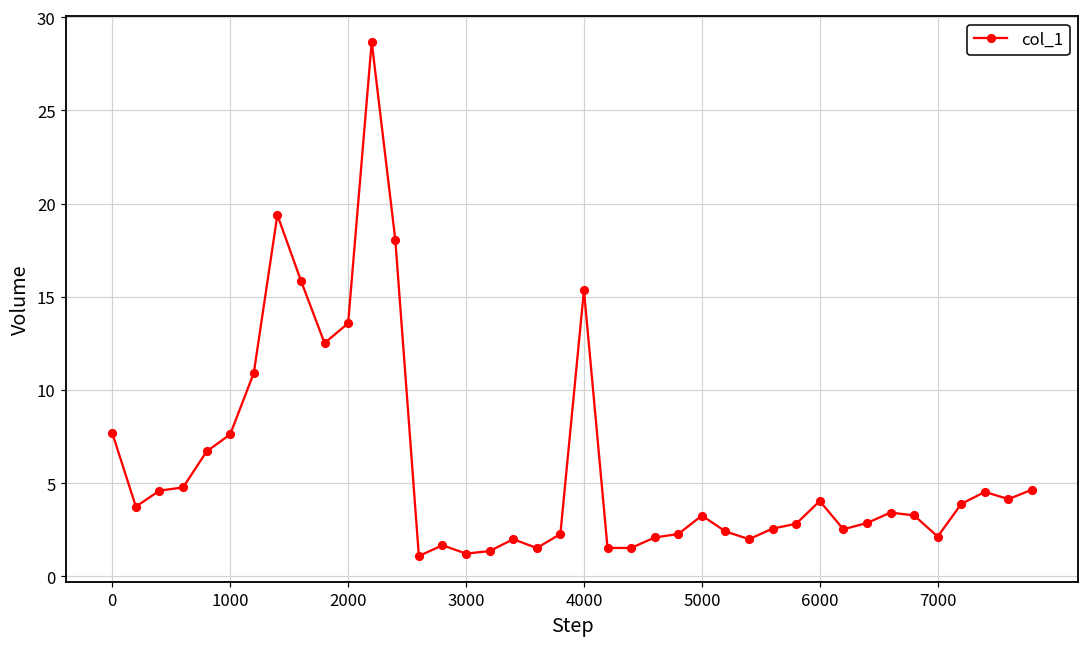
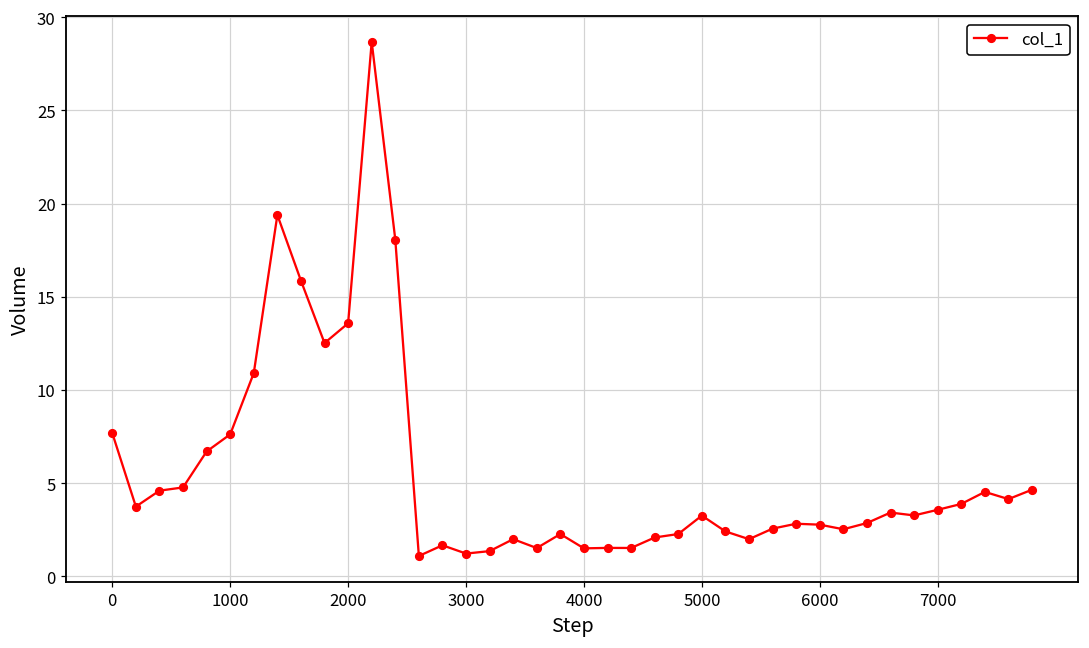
4000: 15.4 -> 1.5
6000: 4.0 -> 2.8
7000: 2.1 -> 3.6
